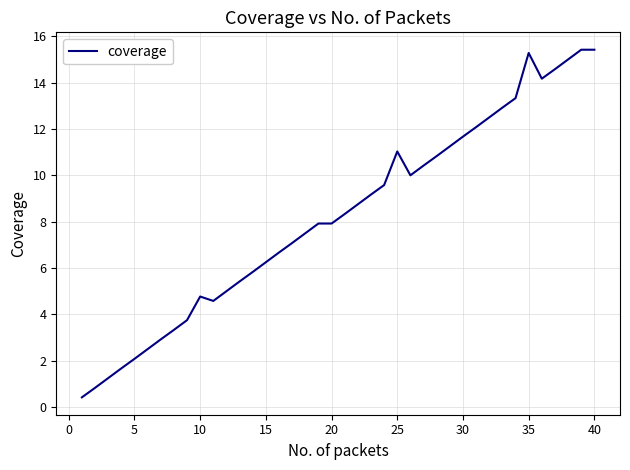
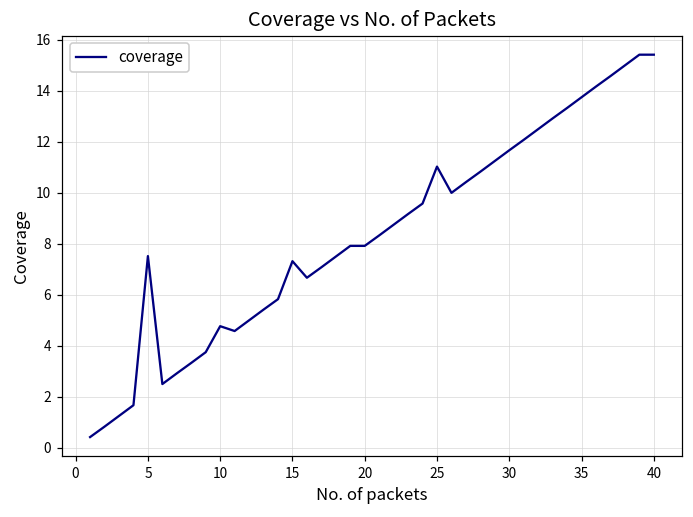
5: 2.1 -> 7.5
15: 6.3 -> 7.3
35: 15.3 -> 13.8
